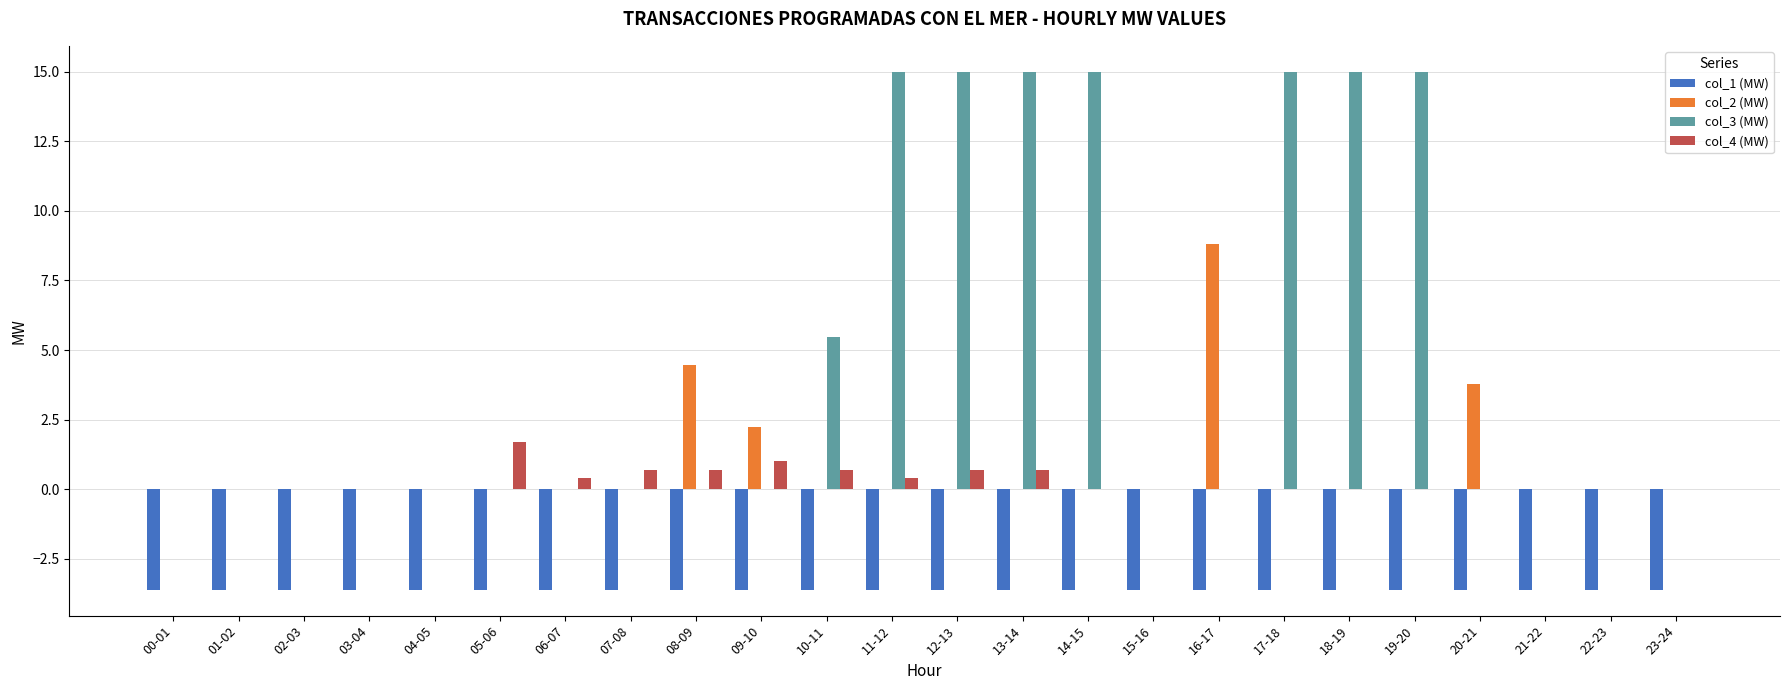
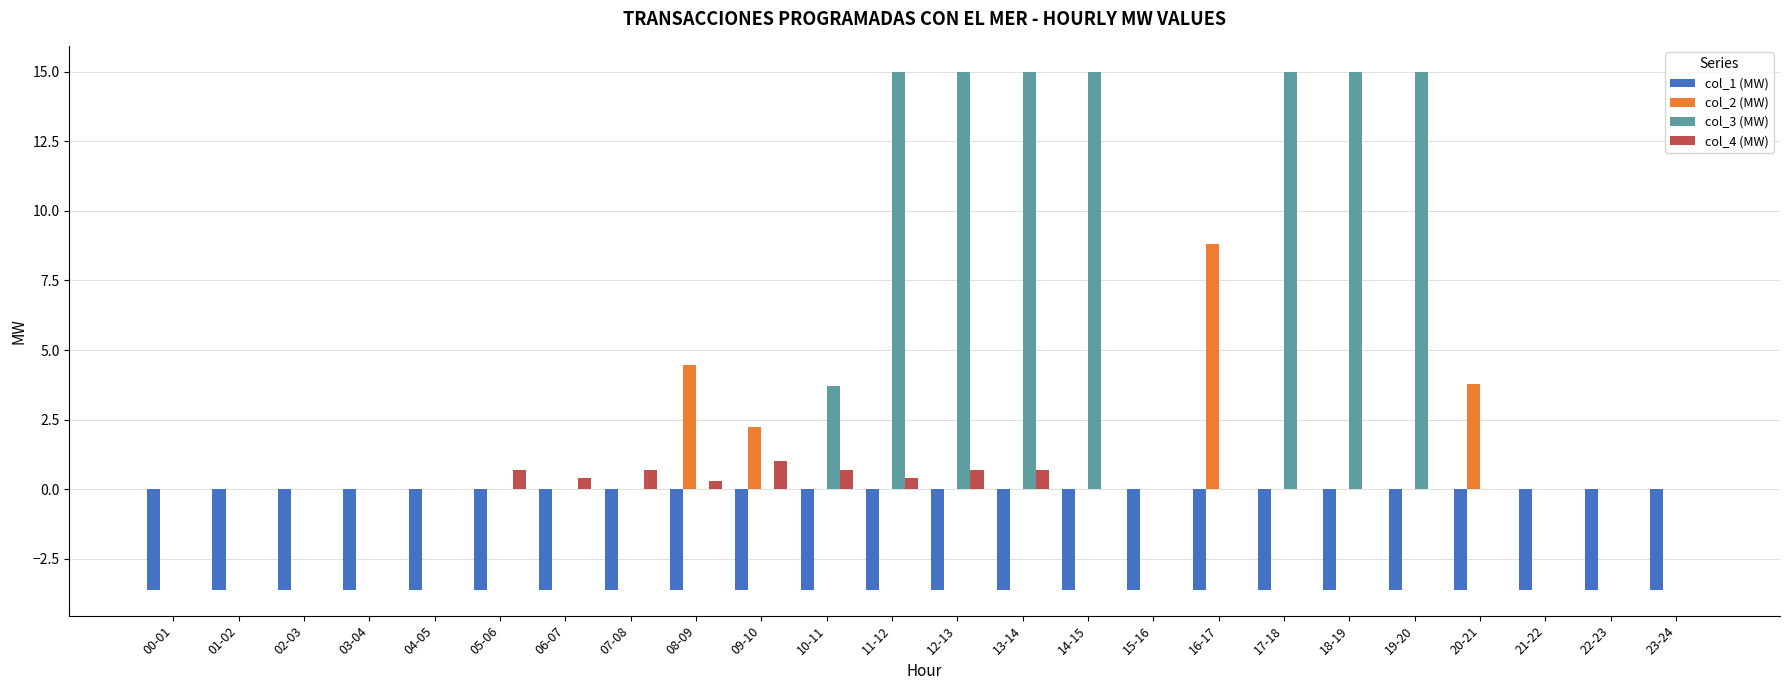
col_4 (MW), 05-06: 1.7 -> 0.7
col_4 (MW), 08-09: 0.7 -> 0.3
col_3 (MW), 10-11: 5.5 -> 3.7
